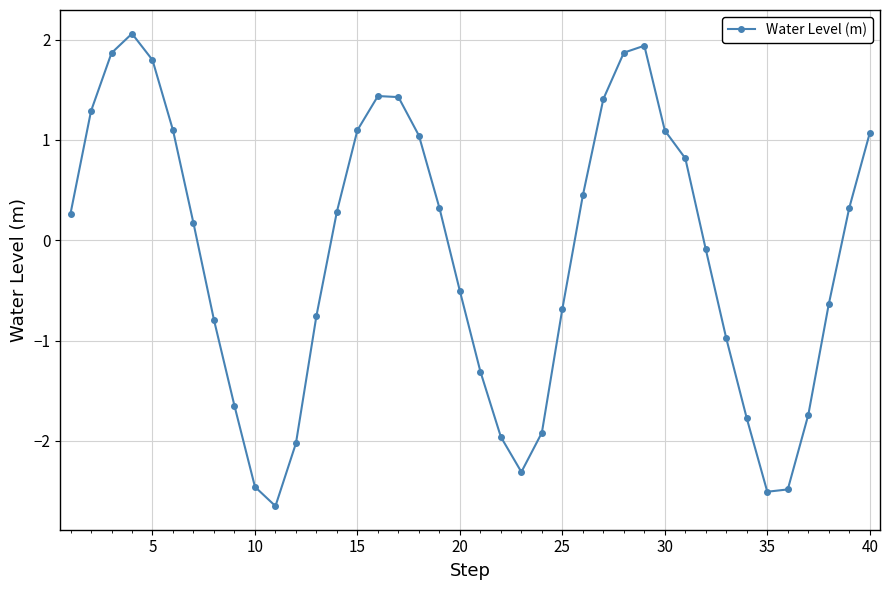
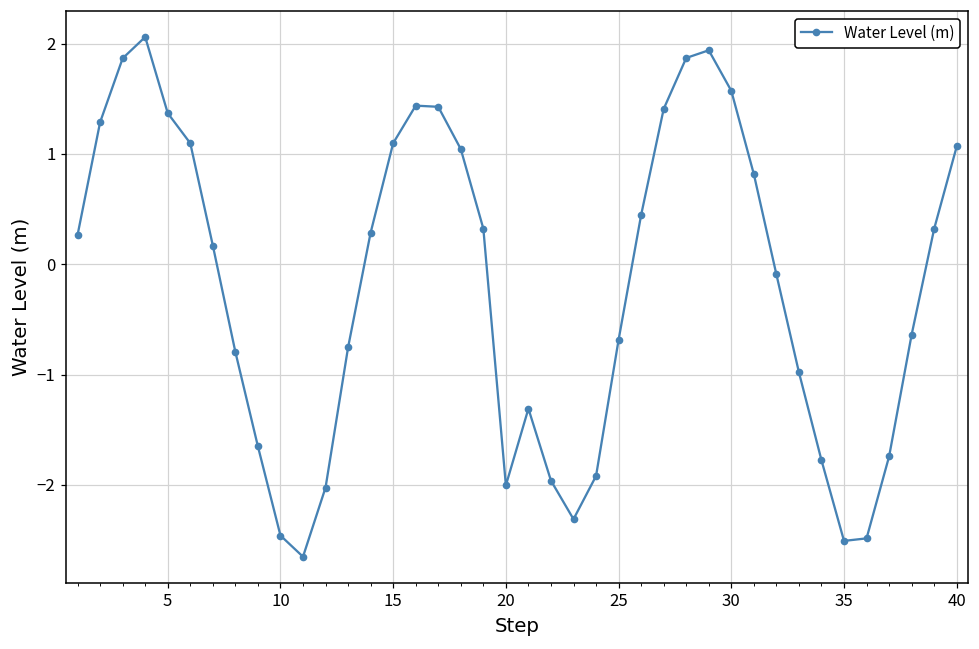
5: 1.80 -> 1.37
20: -0.51 -> -2.00
30: 1.09 -> 1.57
